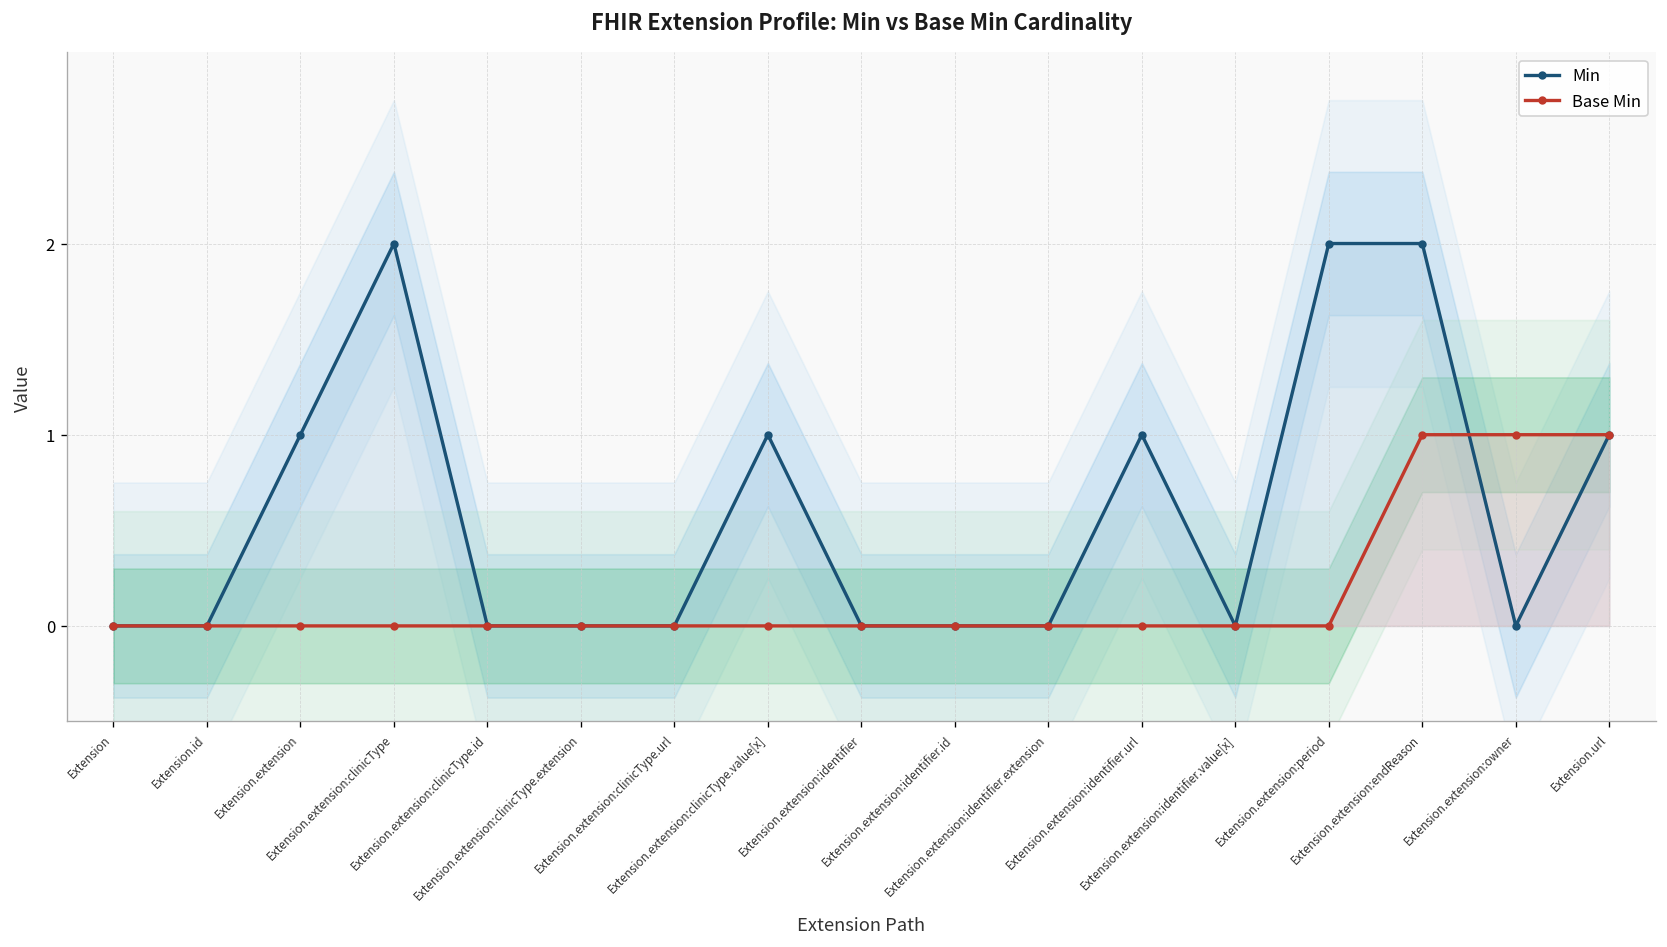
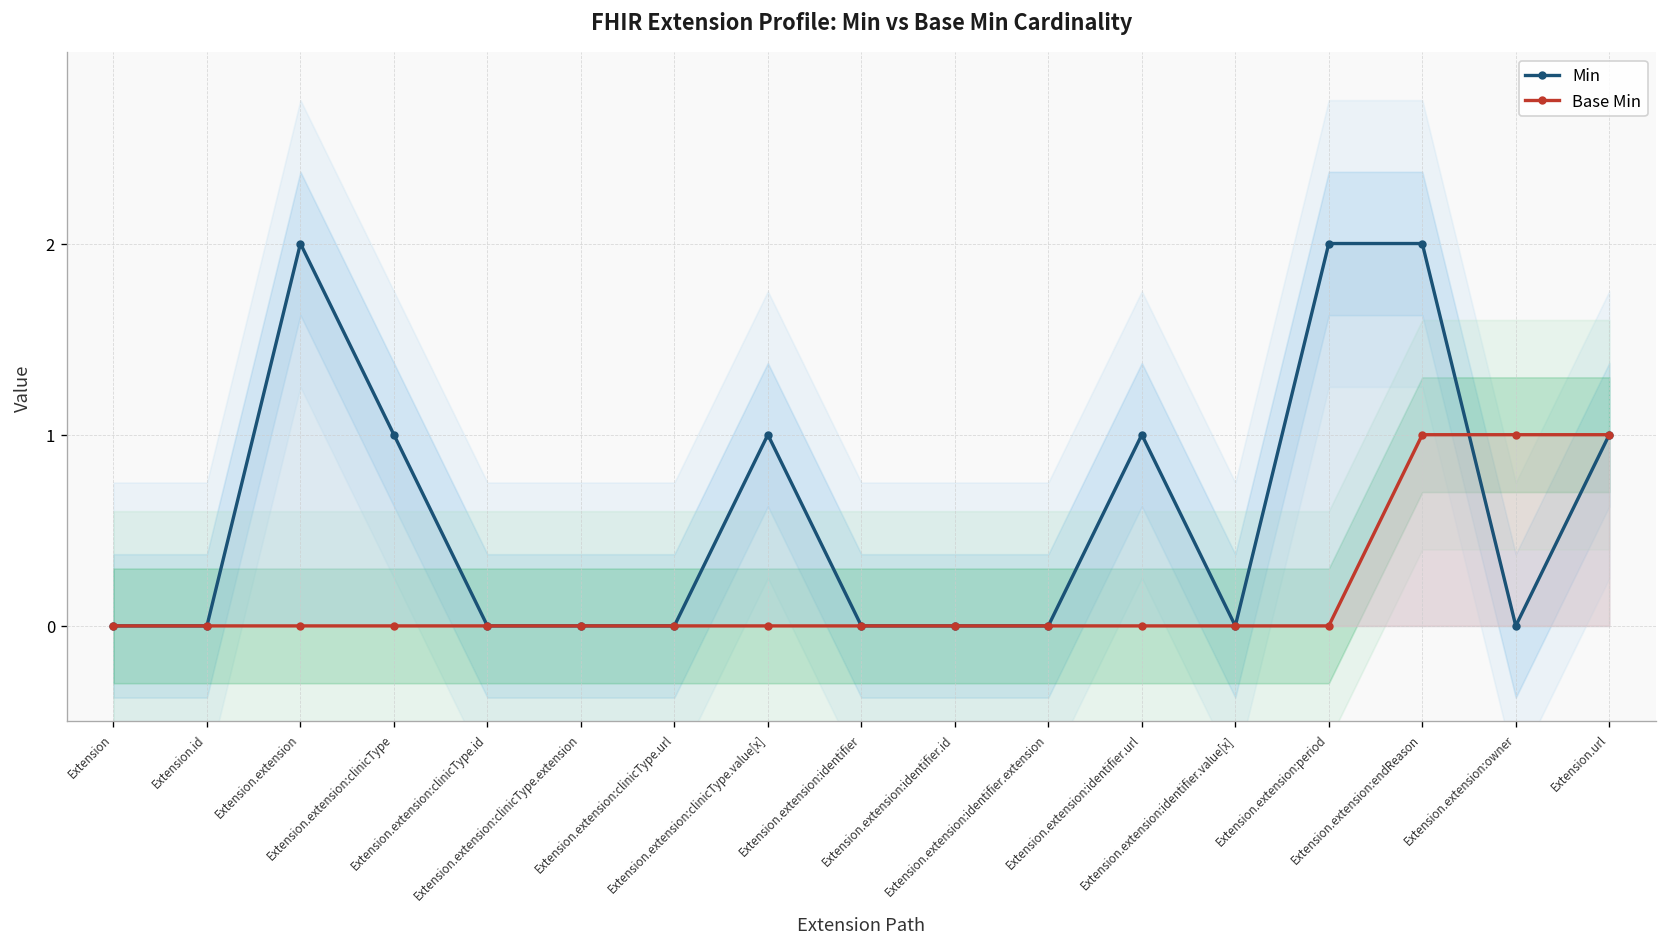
Min, Extension.extension: 1 -> 2
Min, Extension.extension:clinicType: 2 -> 1
